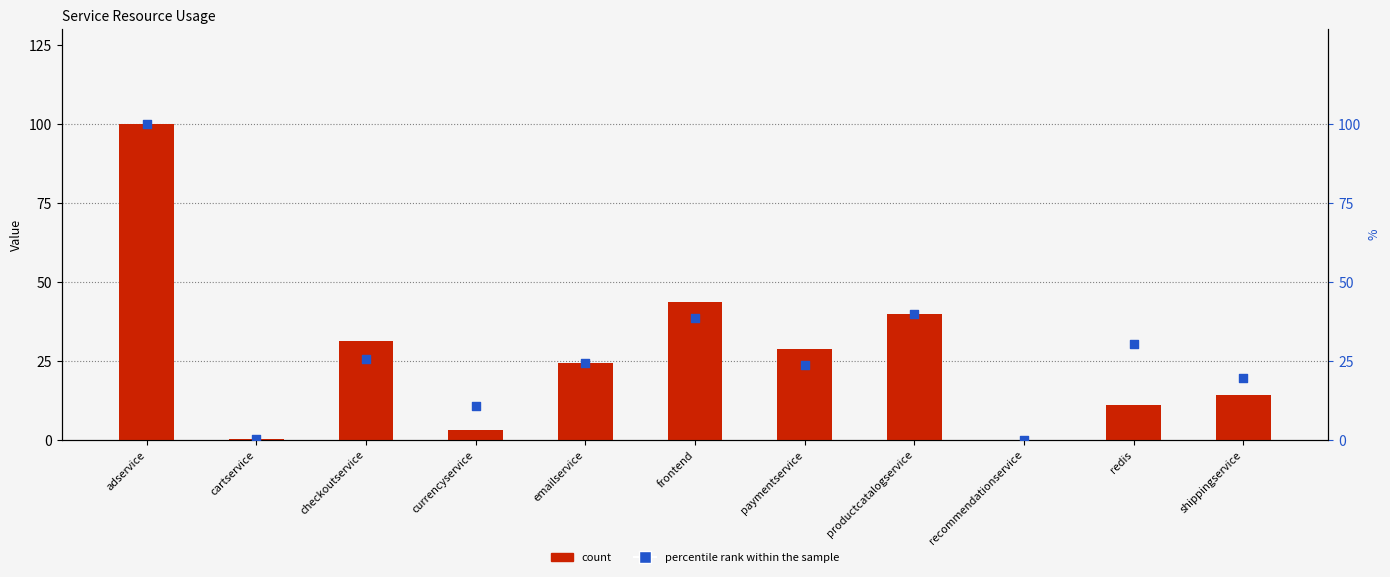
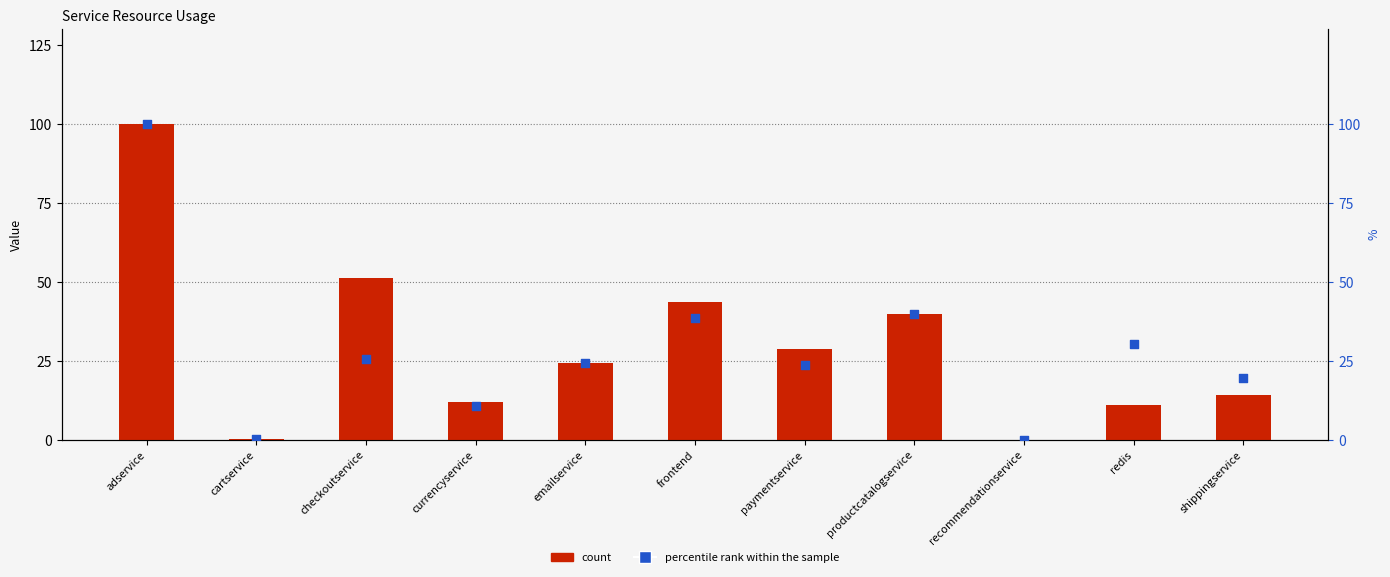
count, checkoutservice: 31 -> 51
count, currencyservice: 3 -> 12
